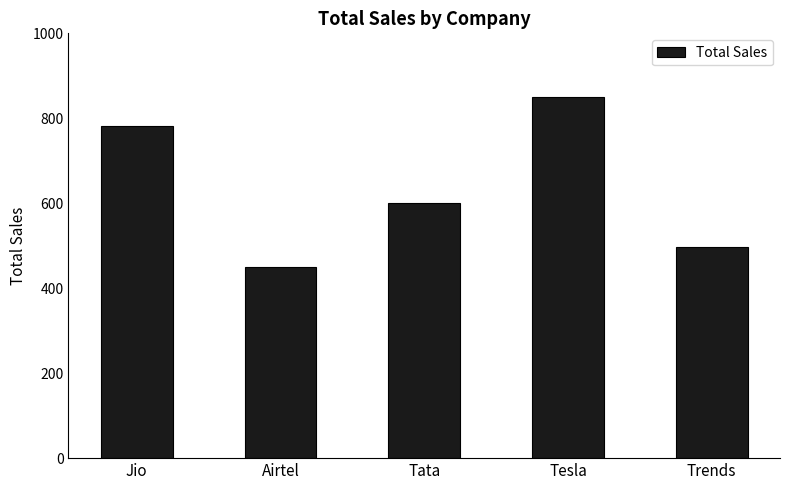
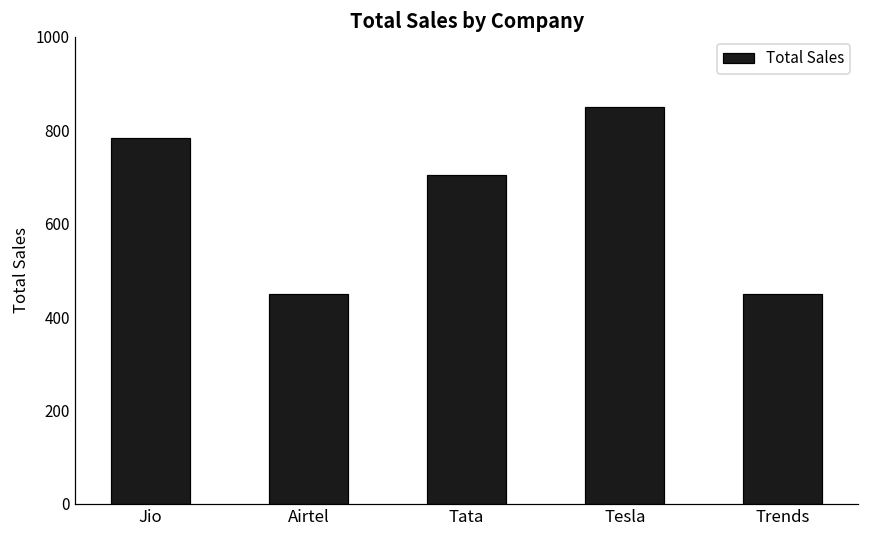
Tata: 600 -> 700
Trends: 500 -> 450
